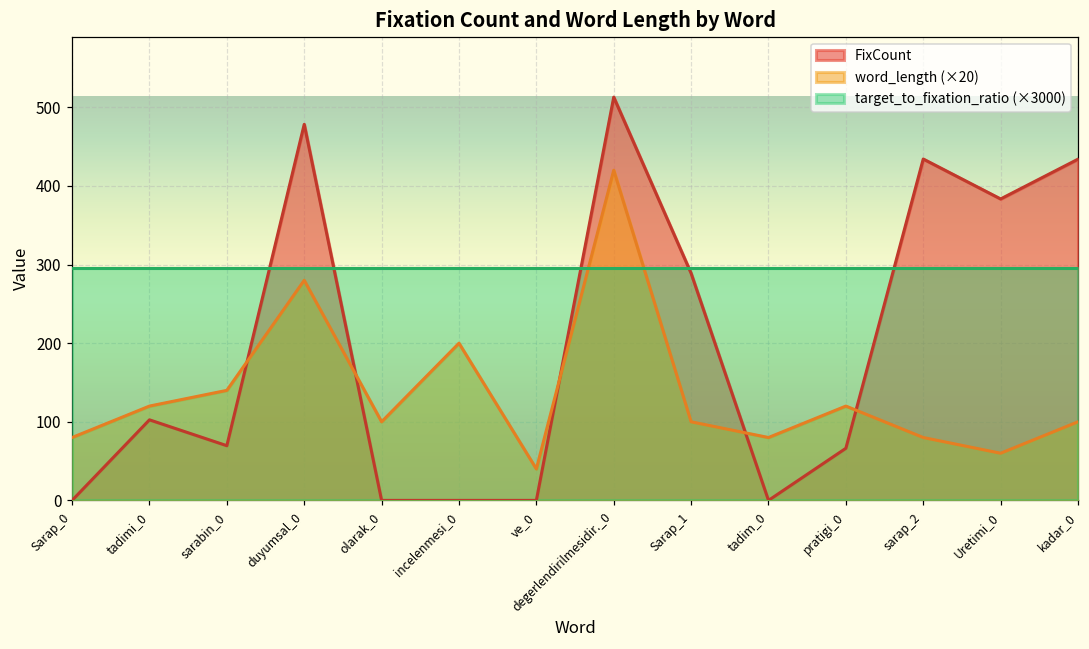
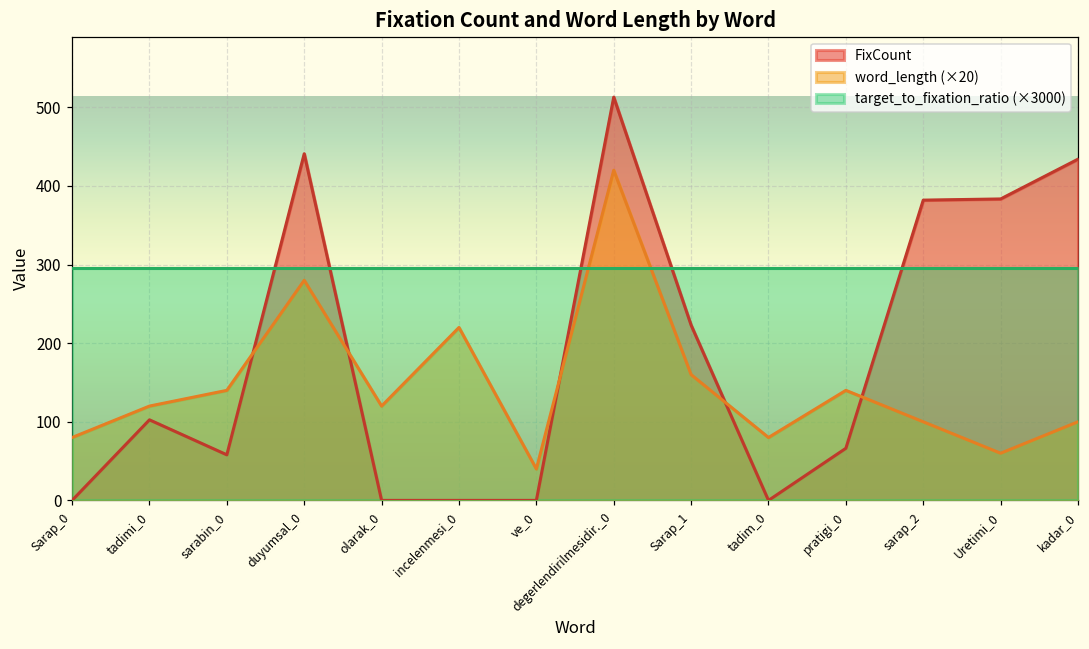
FixCount, sarabin_0: 70 -> 60
FixCount, duyumsal_0: 480 -> 440
word_length (×20), olarak_0: 100 -> 120
word_length (×20), incelenmesi_0: 200 -> 220
FixCount, Sarap_1: 290 -> 220
word_length (×20), Sarap_1: 100 -> 160
word_length (×20), pratigi_0: 120 -> 140
FixCount, sarap_2: 430 -> 380
word_length (×20), sarap_2: 80 -> 100
